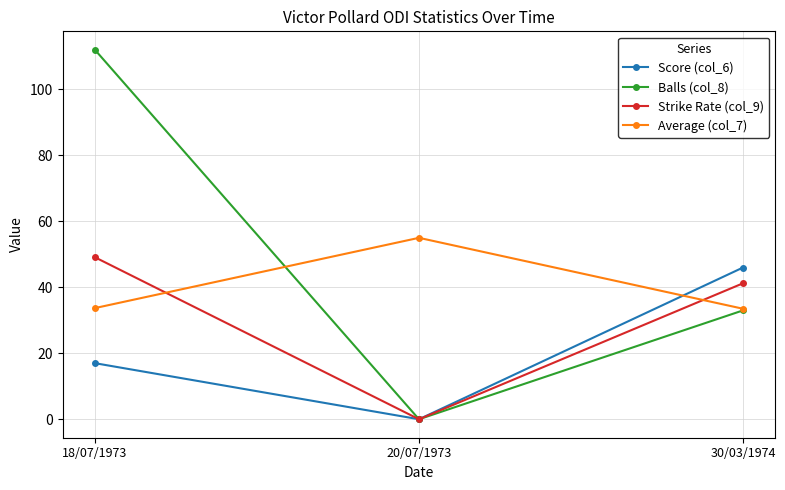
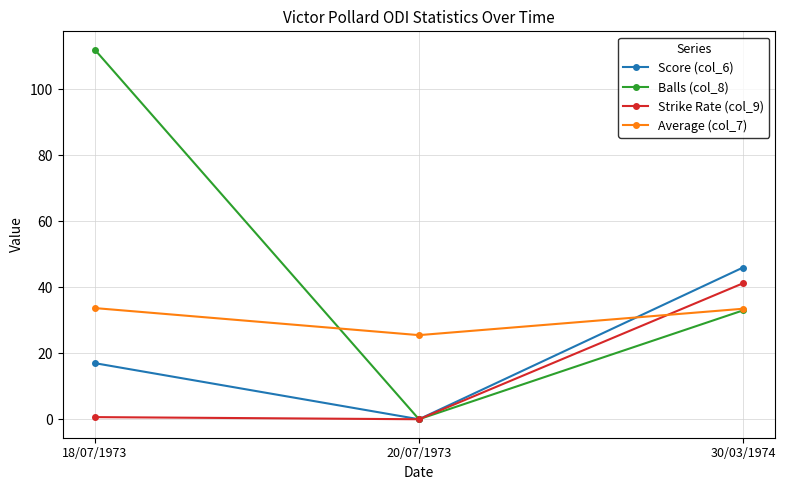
Strike Rate (col_9), 18/07/1973: 49 -> 1
Average (col_7), 20/07/1973: 55 -> 26
